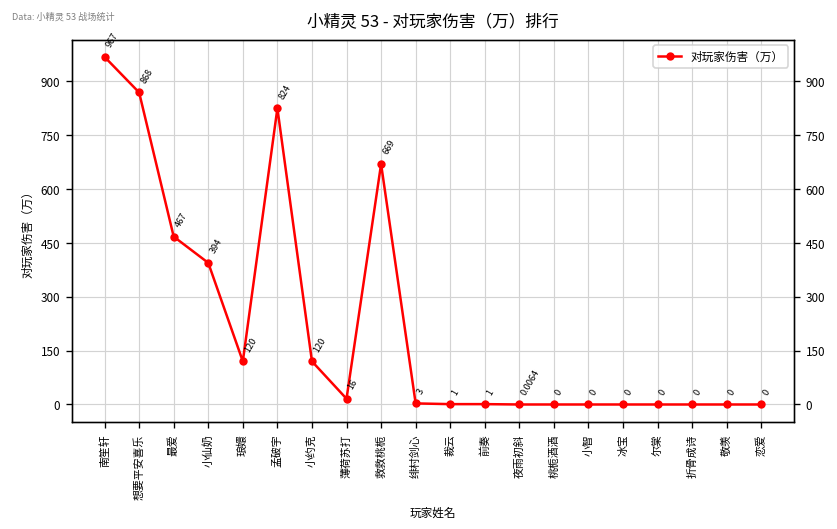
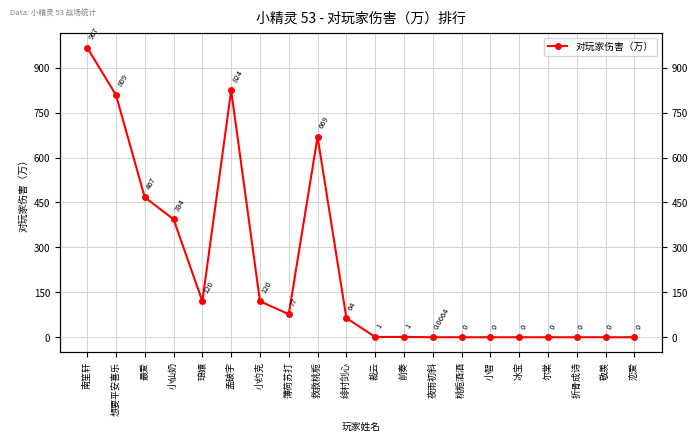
想要平安喜乐: 868 -> 809
薄荷苏打: 16 -> 77
绯村剑心: 3 -> 64
